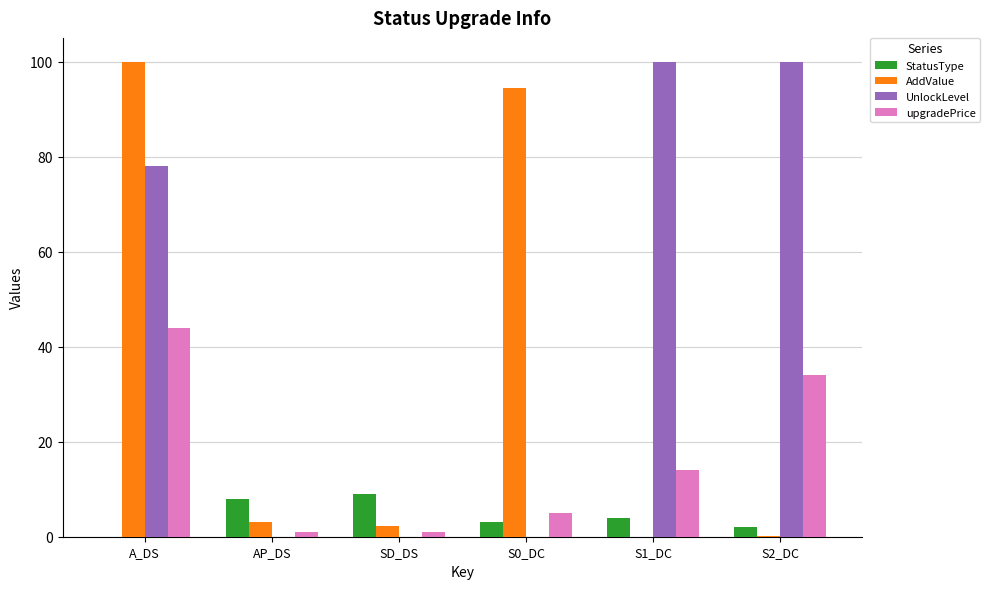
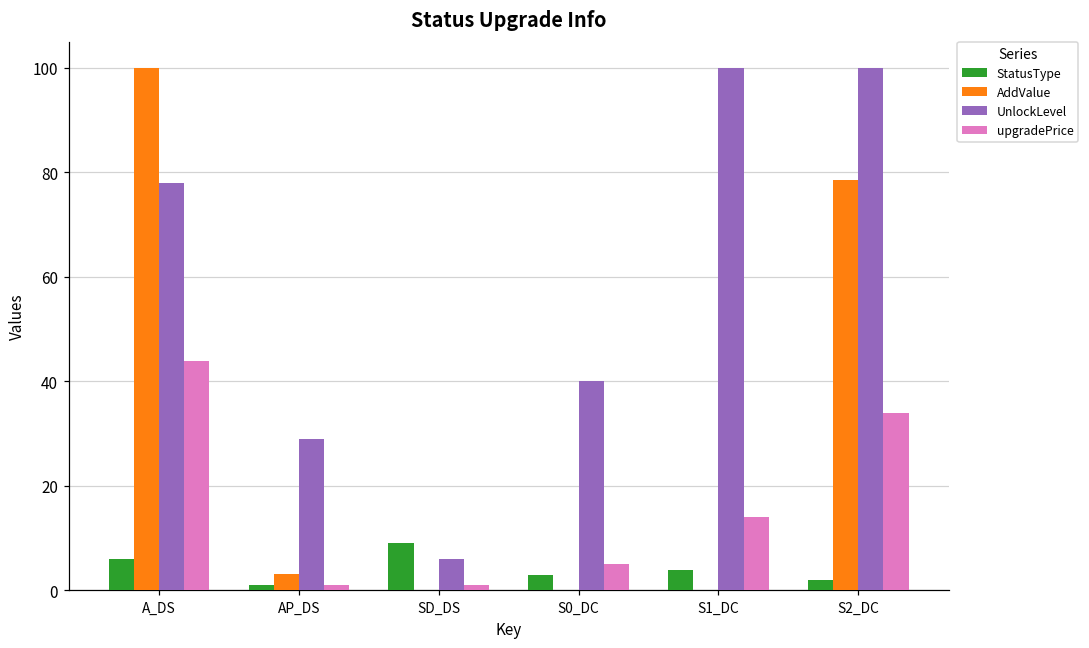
StatusType, A_DS: 0 -> 6
StatusType, AP_DS: 8 -> 1
UnlockLevel, AP_DS: 0 -> 29
AddValue, SD_DS: 2 -> 0
UnlockLevel, SD_DS: 0 -> 6
AddValue, S0_DC: 95 -> 0
UnlockLevel, S0_DC: 0 -> 40
AddValue, S2_DC: 0 -> 79
